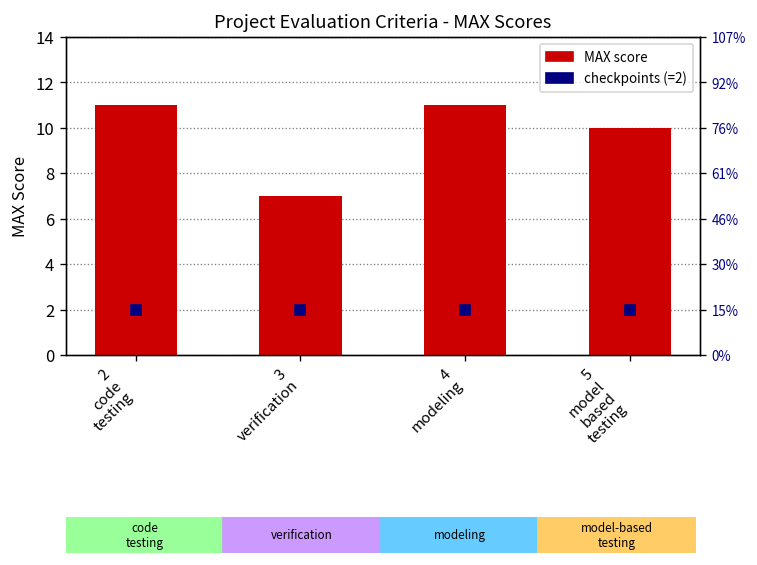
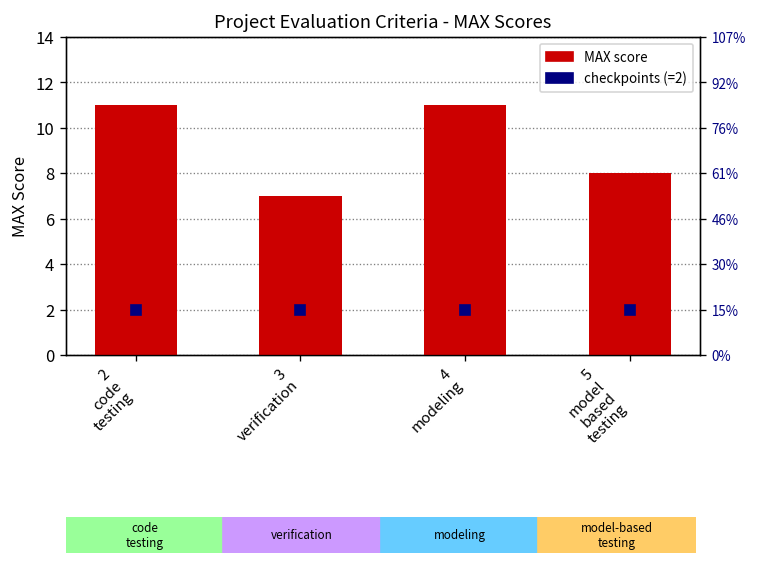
MAX score, 5 model based testing: 10 -> 8
